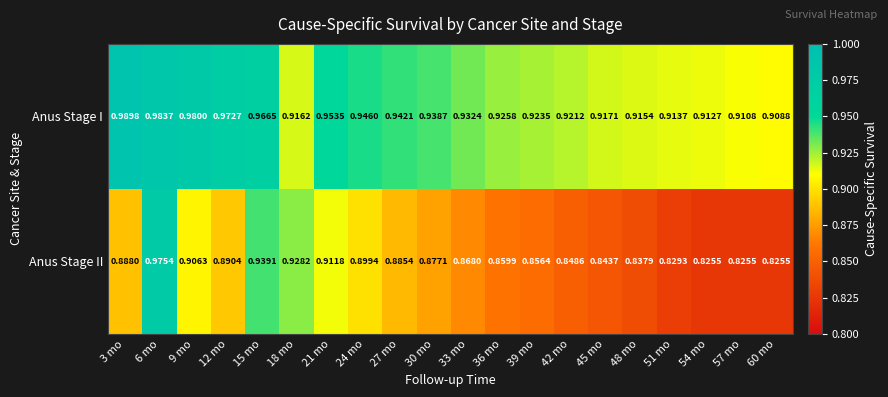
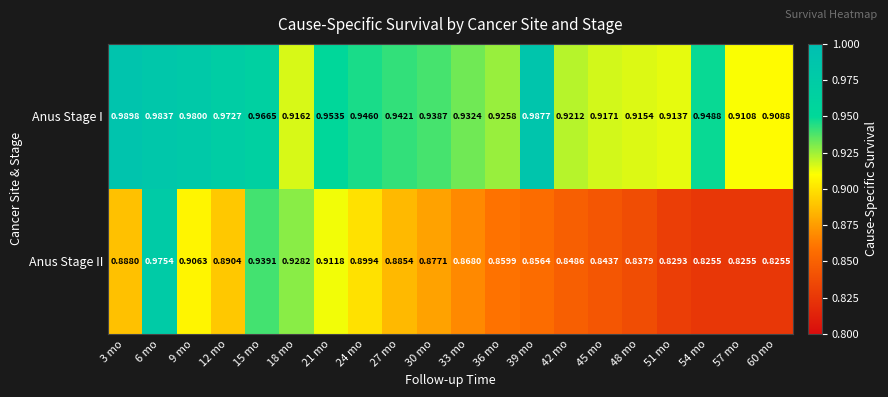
Anus Stage I, 39 mo: 0.9235 -> 0.9877
Anus Stage I, 54 mo: 0.9127 -> 0.9488
